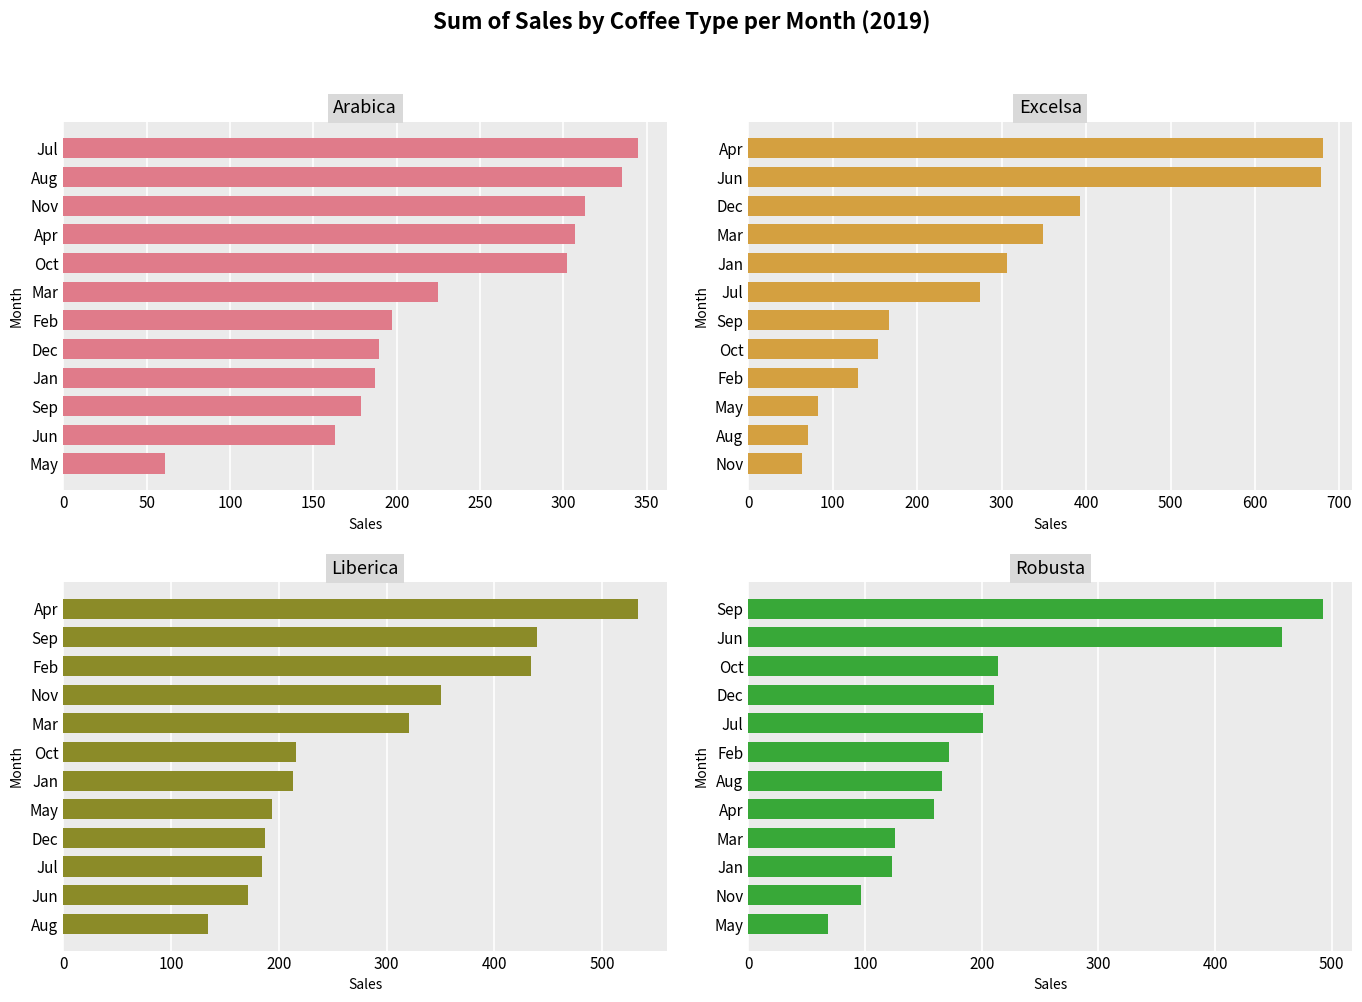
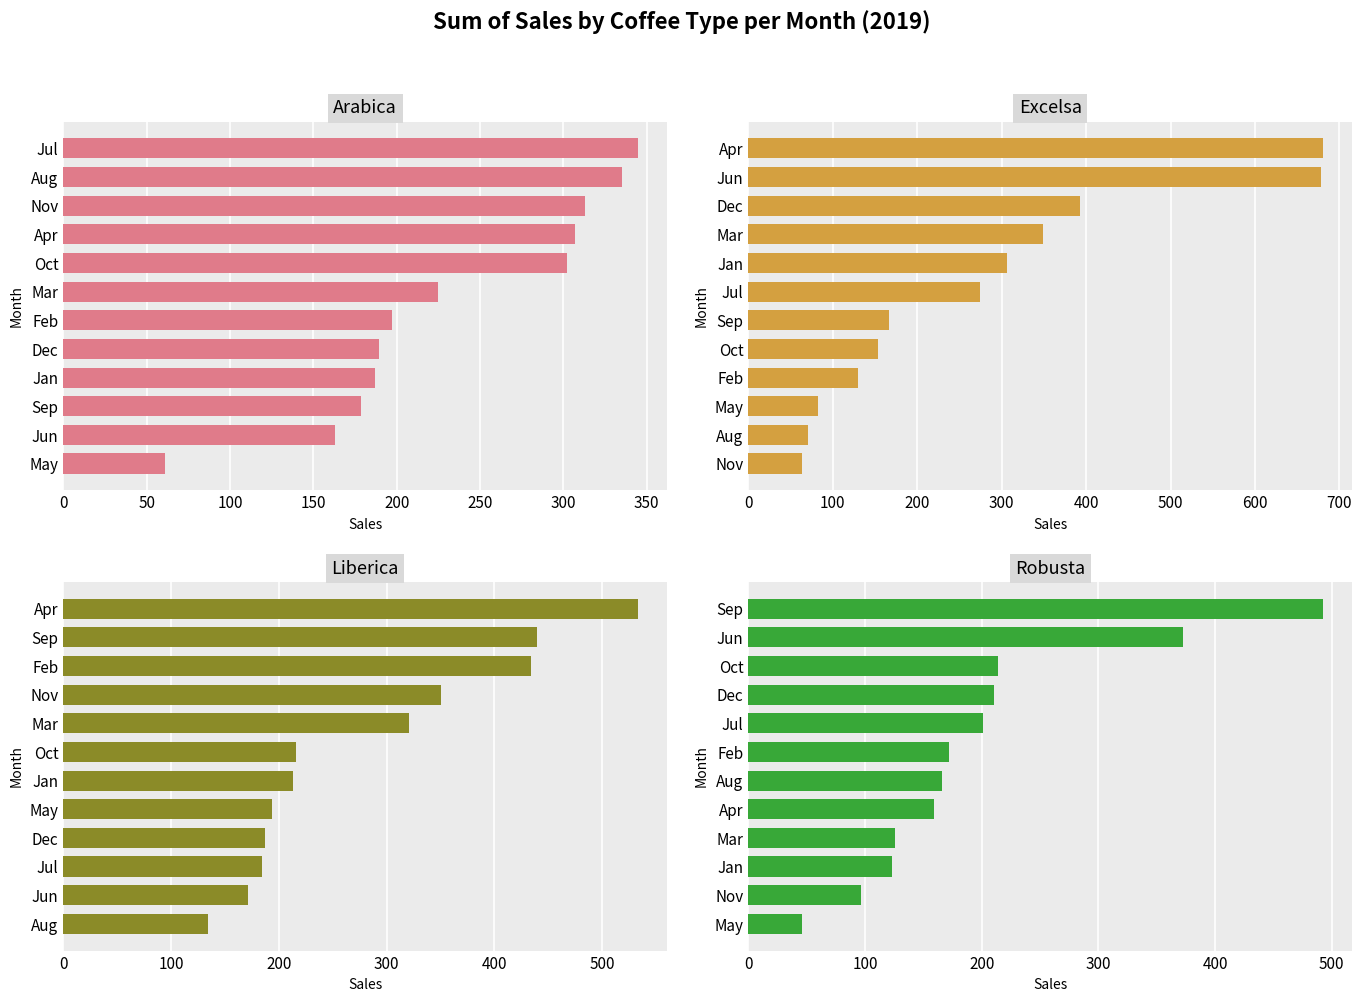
Robusta, Jun: 457 -> 372
Robusta, May: 68 -> 46
